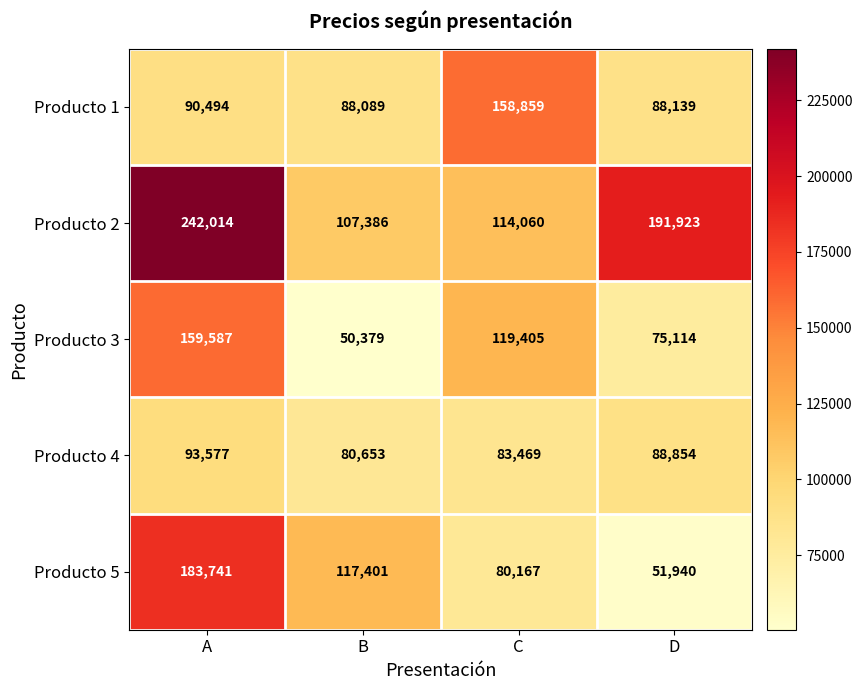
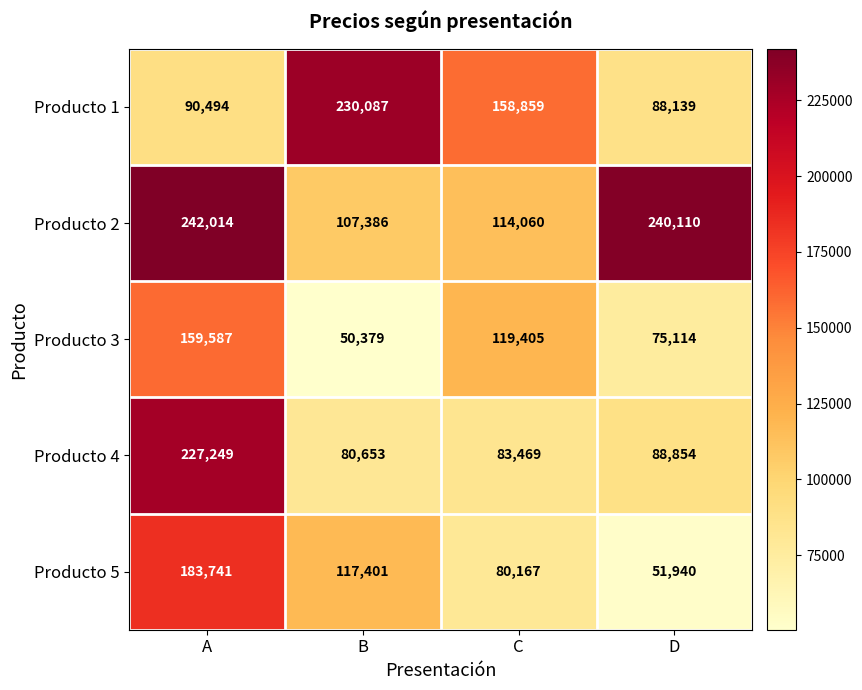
Producto 1, B: 88,089 -> 230,087
Producto 2, D: 191,923 -> 240,110
Producto 4, A: 93,577 -> 227,249
